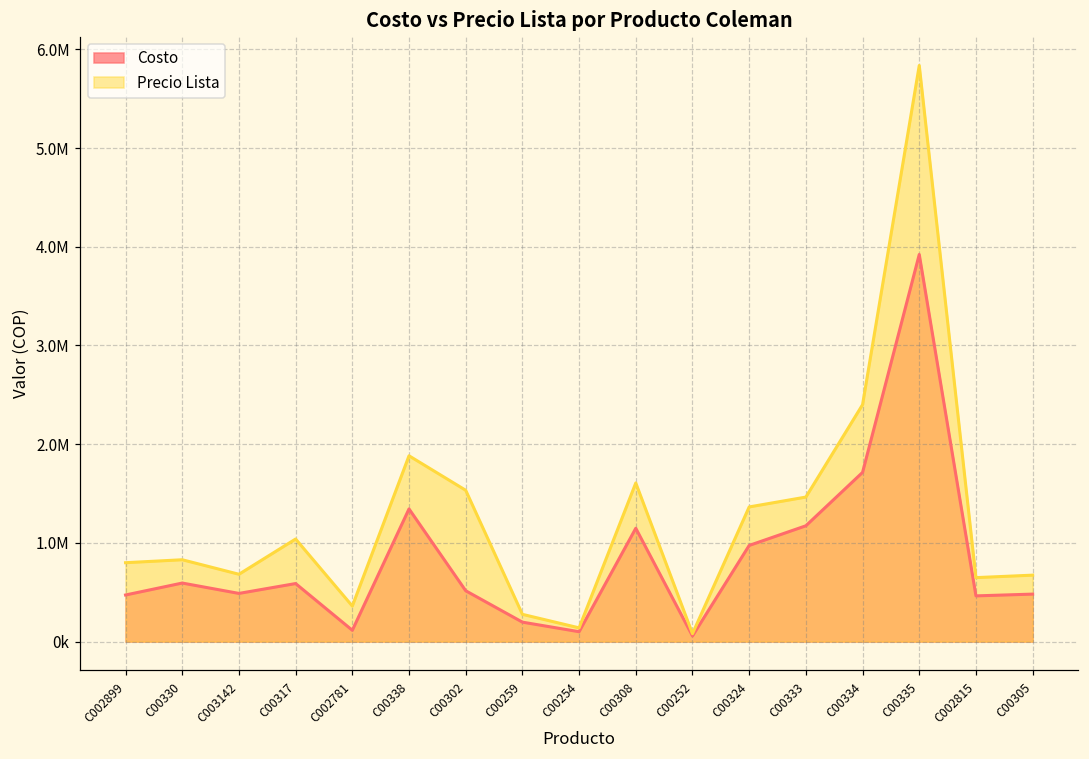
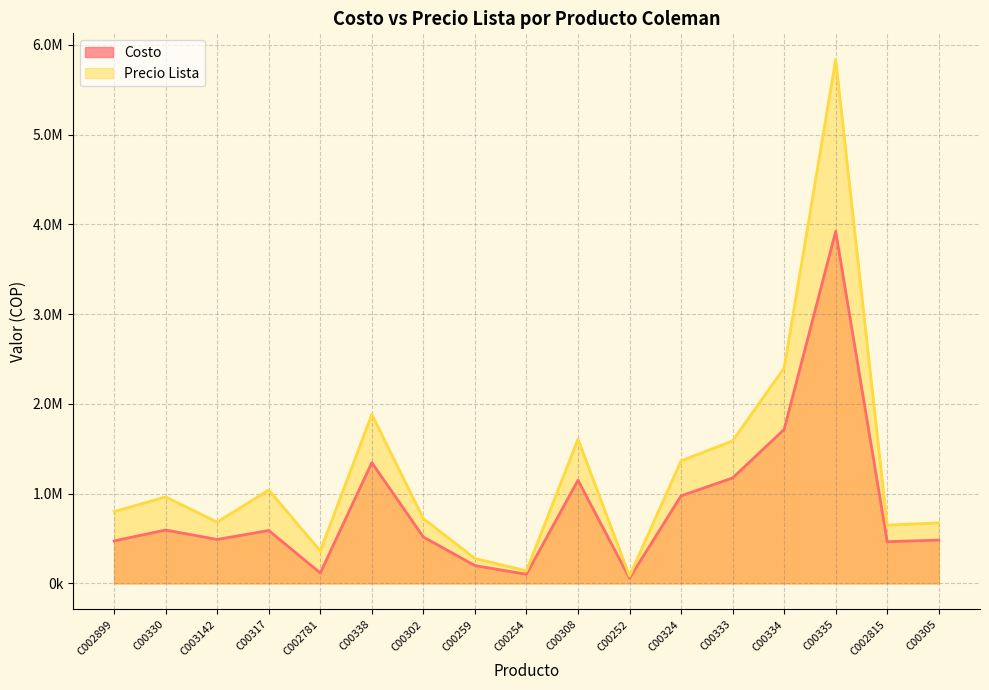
Precio Lista, C00330: 800000 -> 1000000
Precio Lista, C00302: 1500000 -> 700000
Precio Lista, C00333: 1500000 -> 1600000
